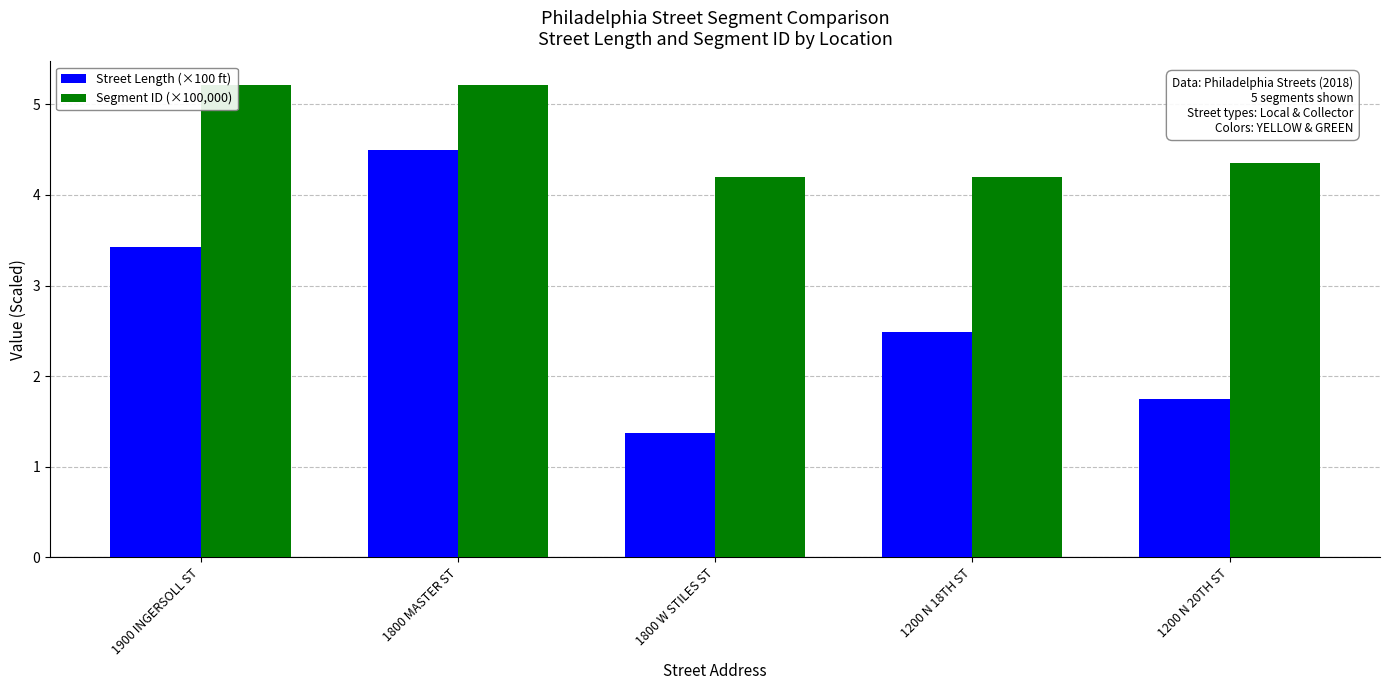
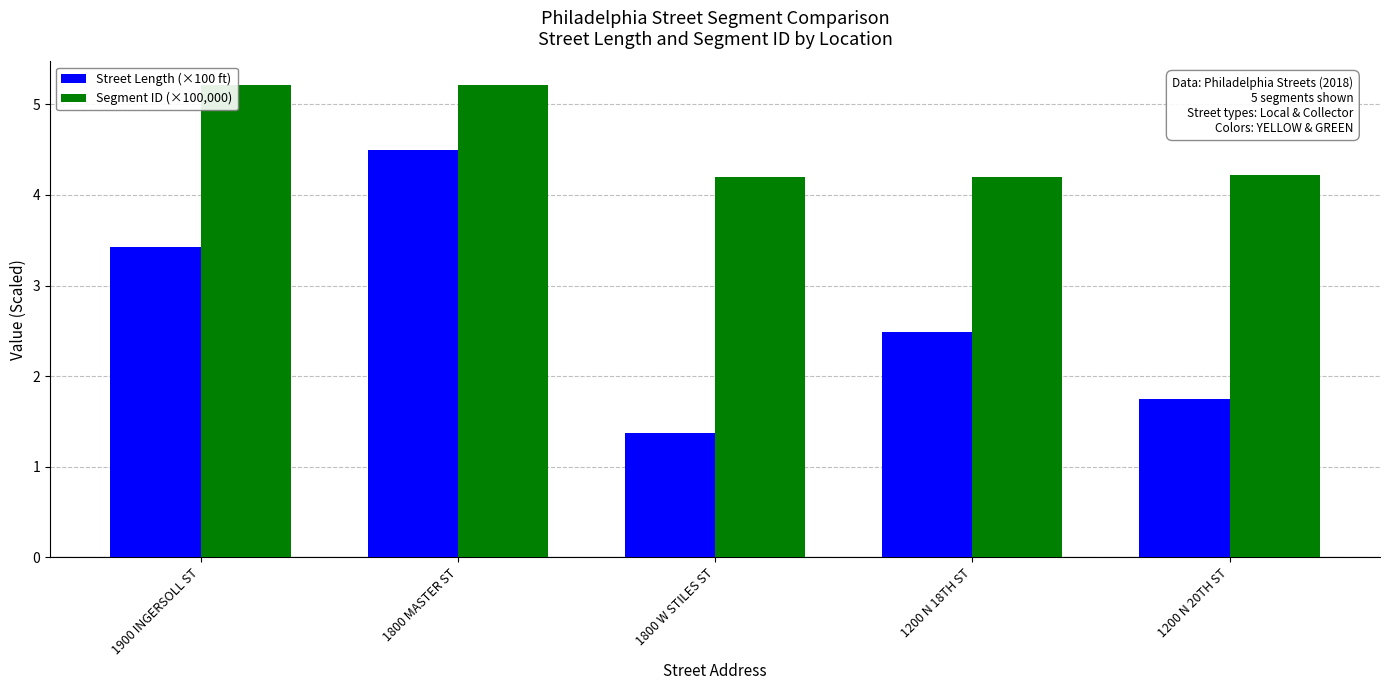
Segment ID (×100,000), 1200 N 20TH ST: 4.4 -> 4.2
